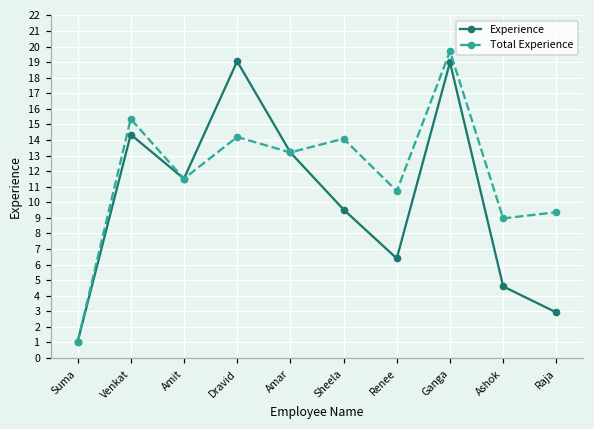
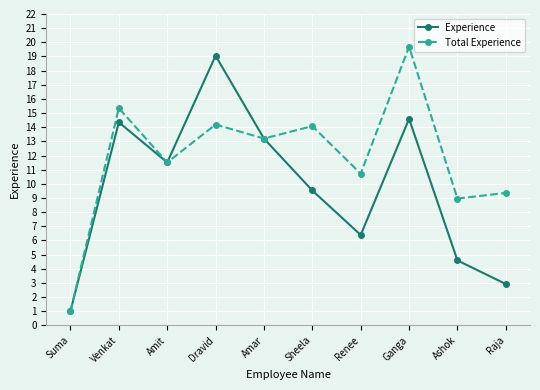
Experience, Ganga: 19.0 -> 14.6
